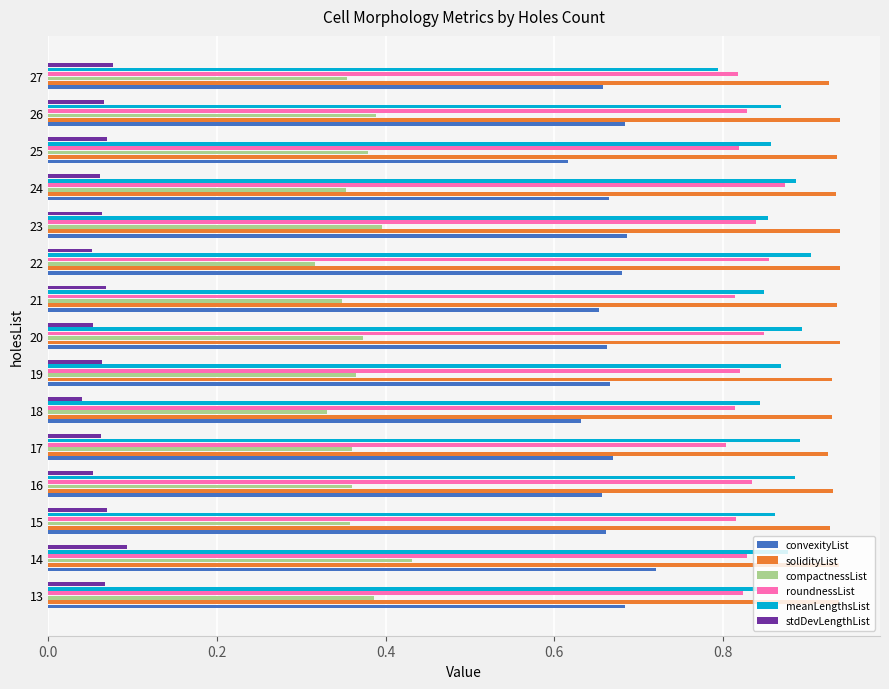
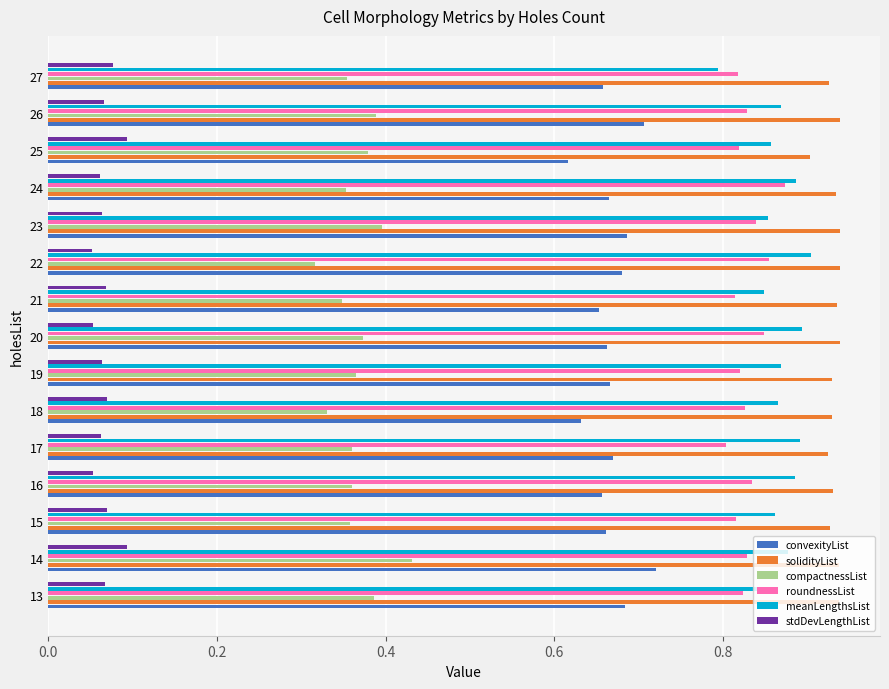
convexityList, 26: 0.68 -> 0.71
stdDevLengthList, 25: 0.07 -> 0.09
solidityList, 25: 0.94 -> 0.90
stdDevLengthList, 18: 0.04 -> 0.07
meanLengthsList, 18: 0.84 -> 0.87
roundnessList, 18: 0.81 -> 0.83
